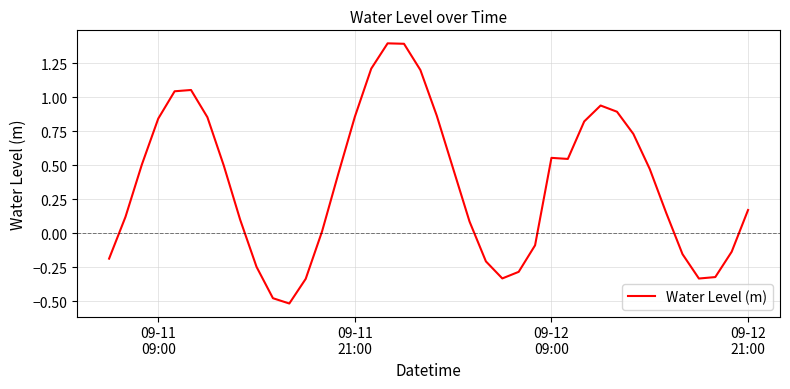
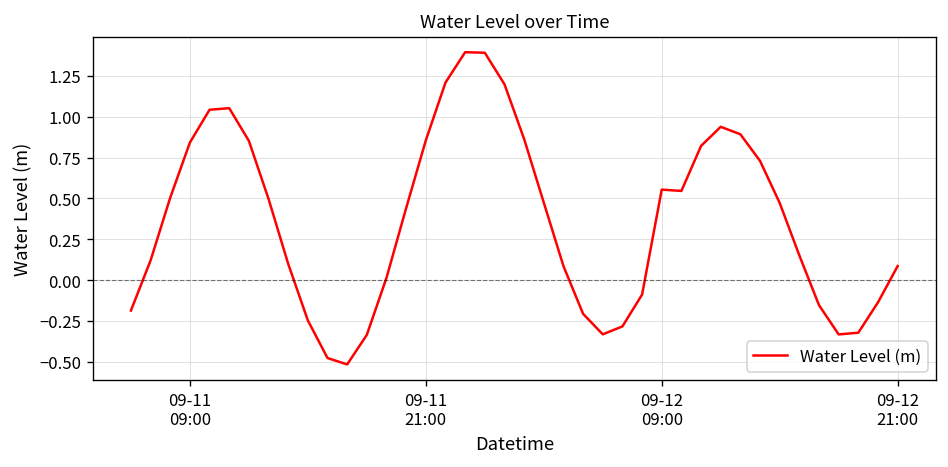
09-12 21:00: 0.17 -> 0.09
